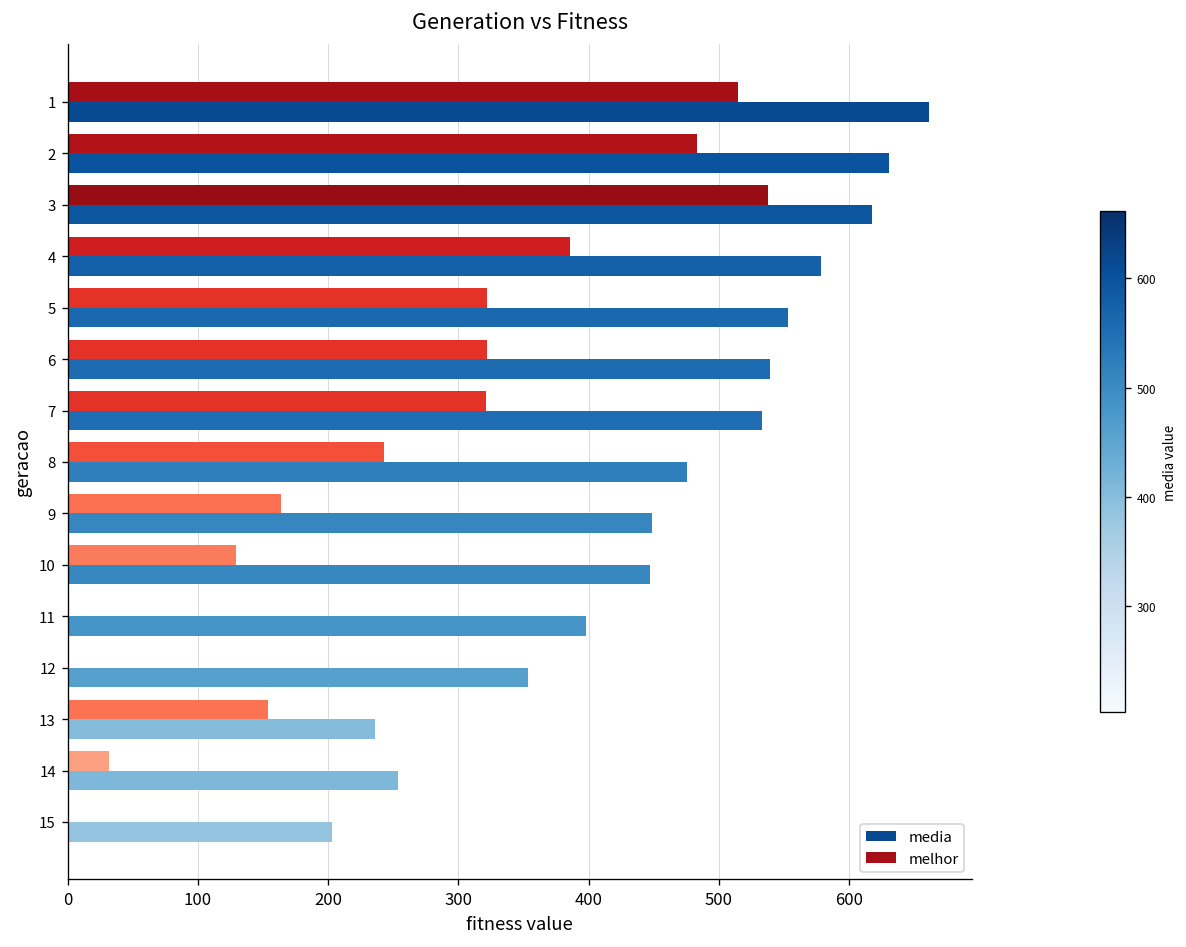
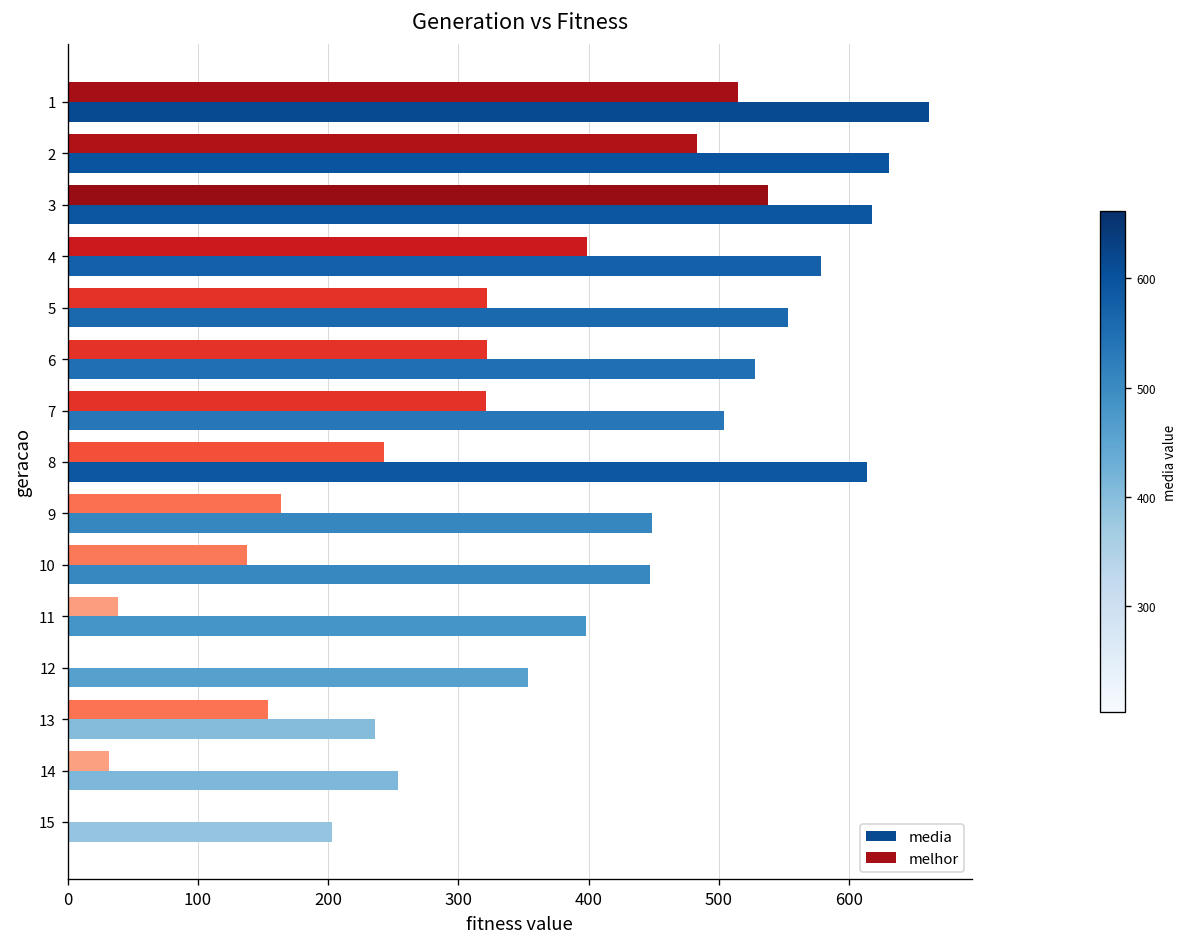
melhor, 4: 386 -> 399
media, 6: 539 -> 528
media, 7: 533 -> 504
media, 8: 475 -> 613
melhor, 10: 129 -> 138
melhor, 11: 0 -> 39
